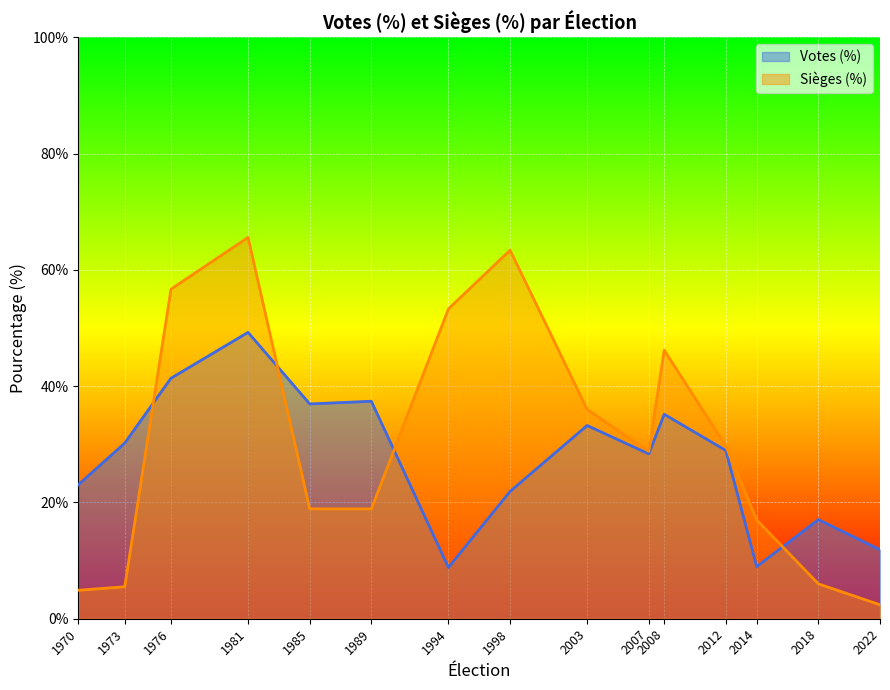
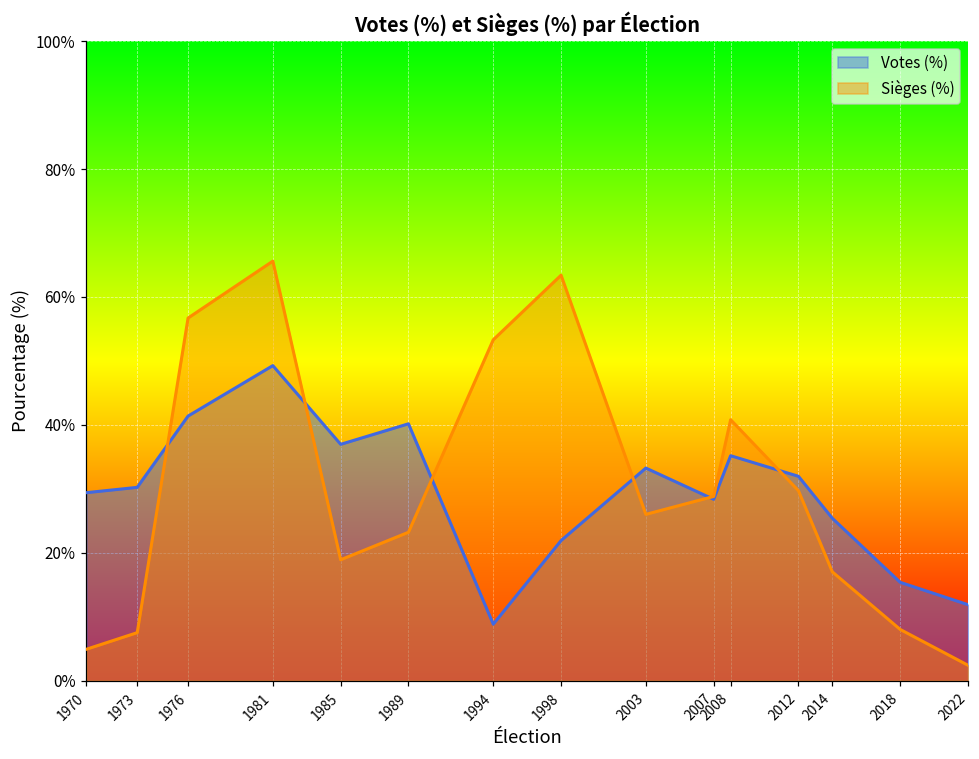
Votes (%), 1970: 23% -> 29%
Sièges (%), 1973: 6% -> 8%
Votes (%), 1989: 37% -> 40%
Sièges (%), 1989: 19% -> 23%
Sièges (%), 2003: 36% -> 26%
Sièges (%), 2008: 46% -> 41%
Votes (%), 2012: 29% -> 32%
Votes (%), 2014: 9% -> 25%
Votes (%), 2018: 17% -> 15%
Sièges (%), 2018: 6% -> 8%
